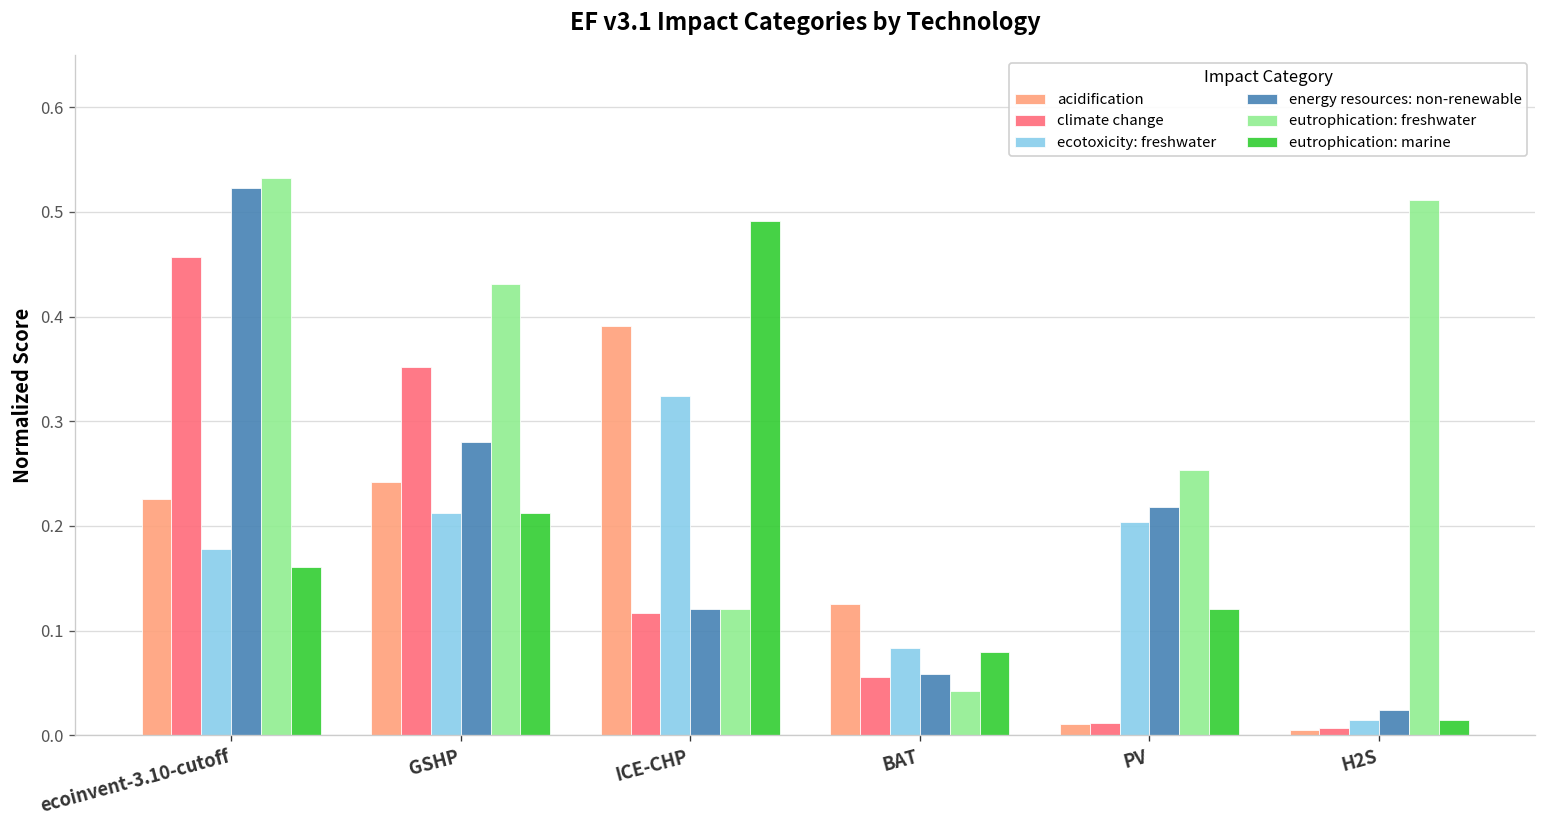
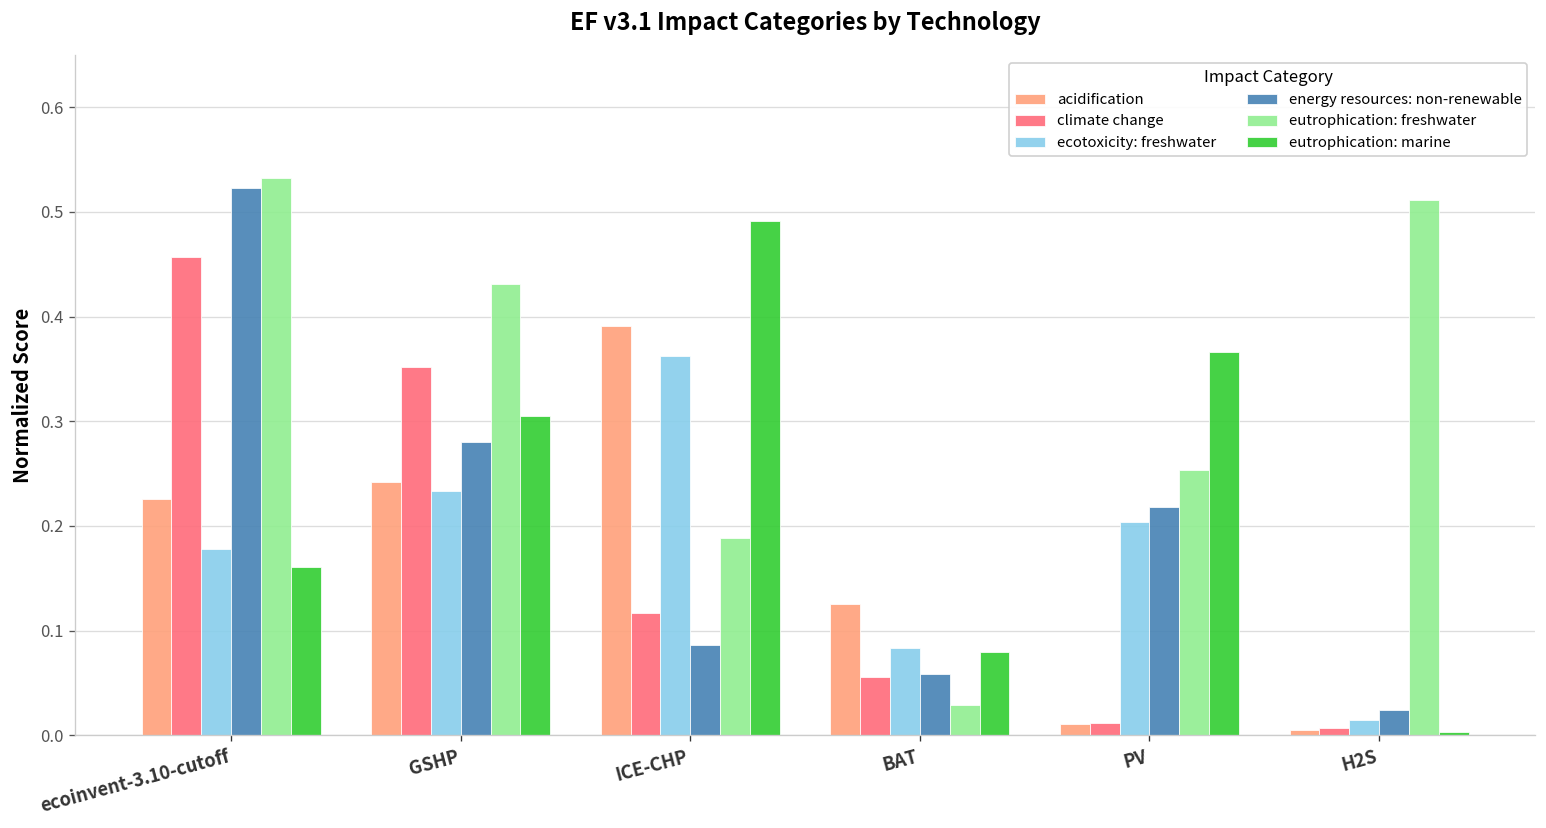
ecotoxicity: freshwater, GSHP: 0.21 -> 0.23
eutrophication: marine, GSHP: 0.21 -> 0.31
ecotoxicity: freshwater, ICE-CHP: 0.32 -> 0.36
energy resources: non-renewable, ICE-CHP: 0.12 -> 0.09
eutrophication: freshwater, ICE-CHP: 0.12 -> 0.19
eutrophication: freshwater, BAT: 0.04 -> 0.03
eutrophication: marine, PV: 0.12 -> 0.37
eutrophication: marine, H2S: 0.01 -> 0.00
